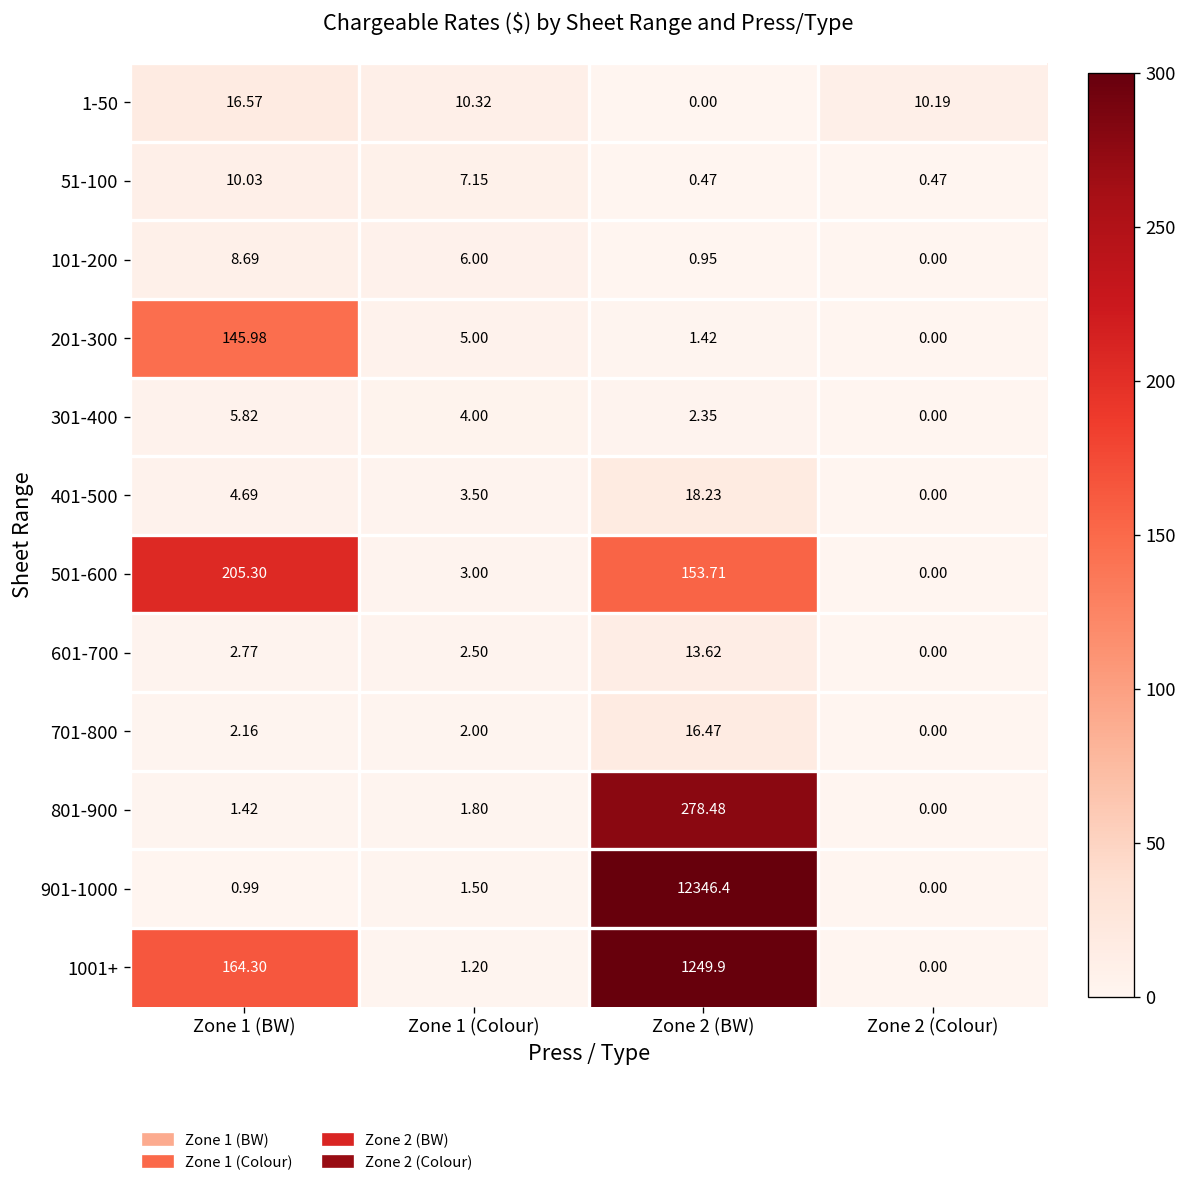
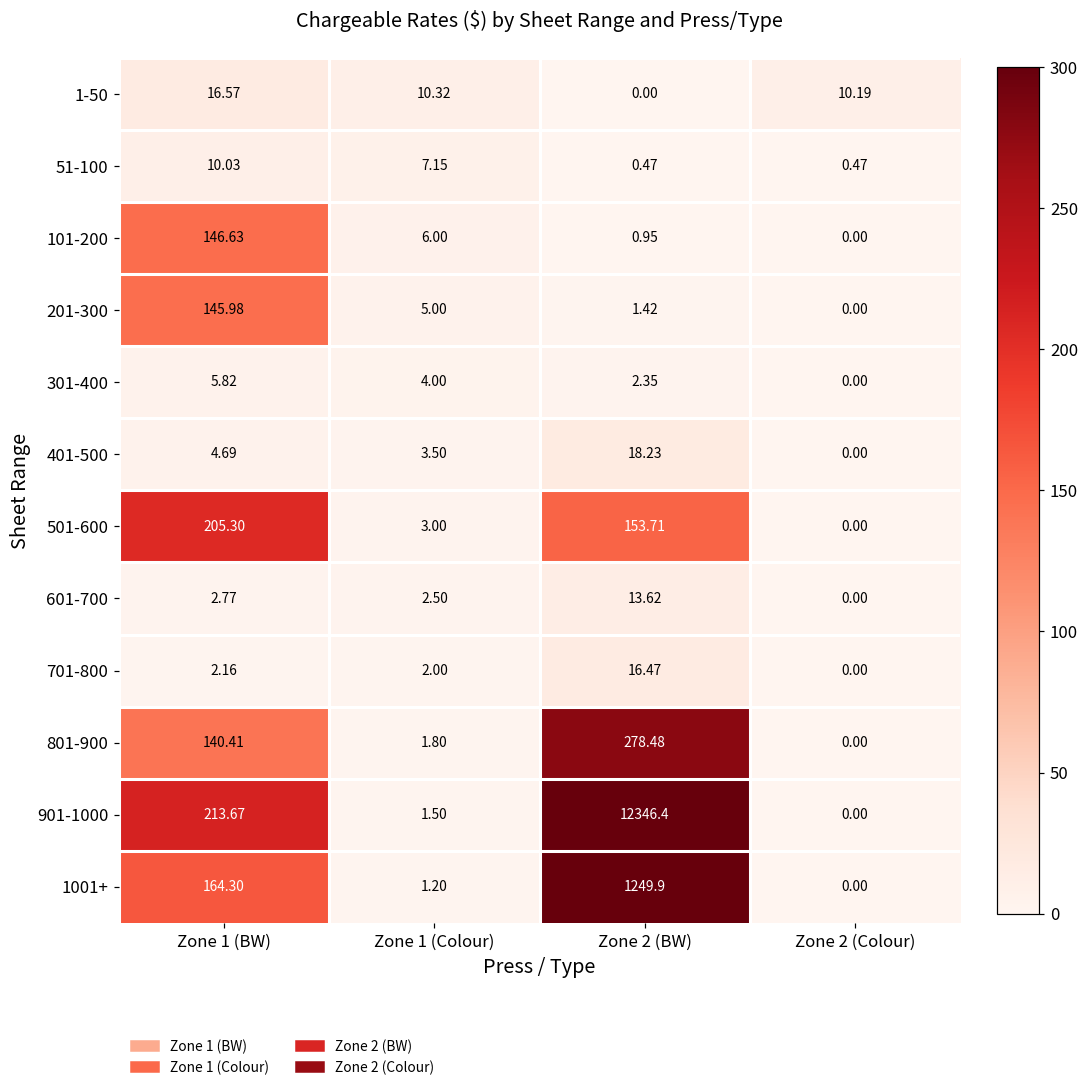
101-200, Zone 1 (BW): 8.69 -> 146.63
801-900, Zone 1 (BW): 1.42 -> 140.41
901-1000, Zone 1 (BW): 0.99 -> 213.67
